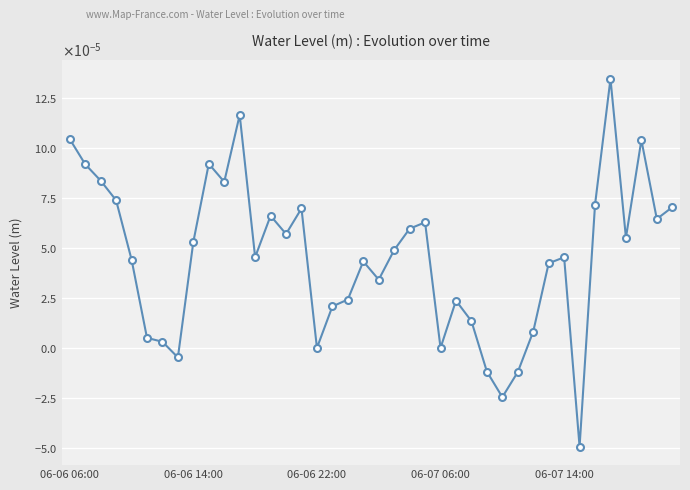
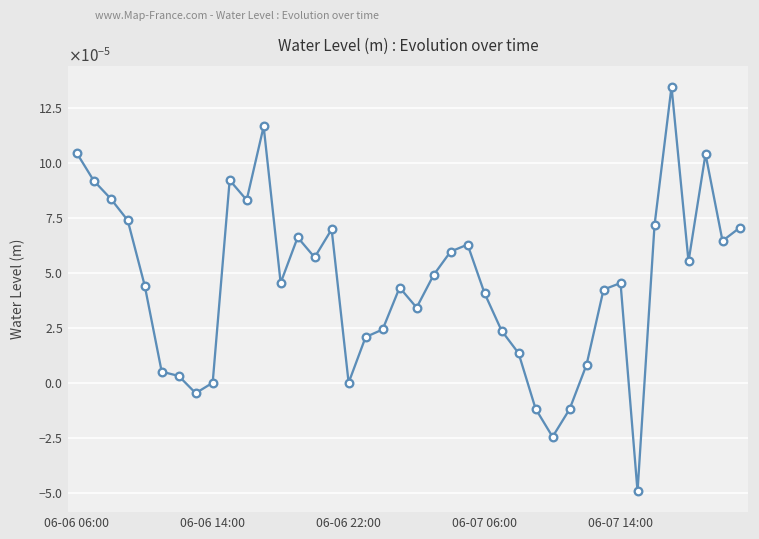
06-06 14:00: 0.0001 -> 0.0000
06-07 06:00: 0.00000 -> 0.00004
